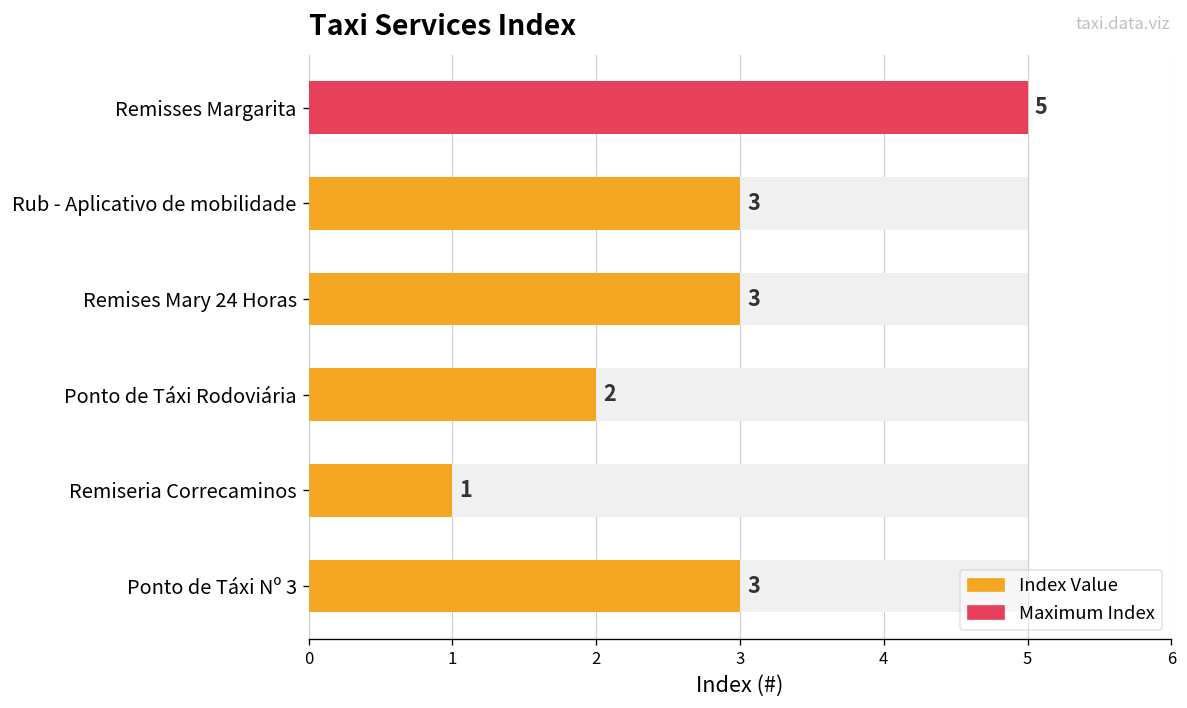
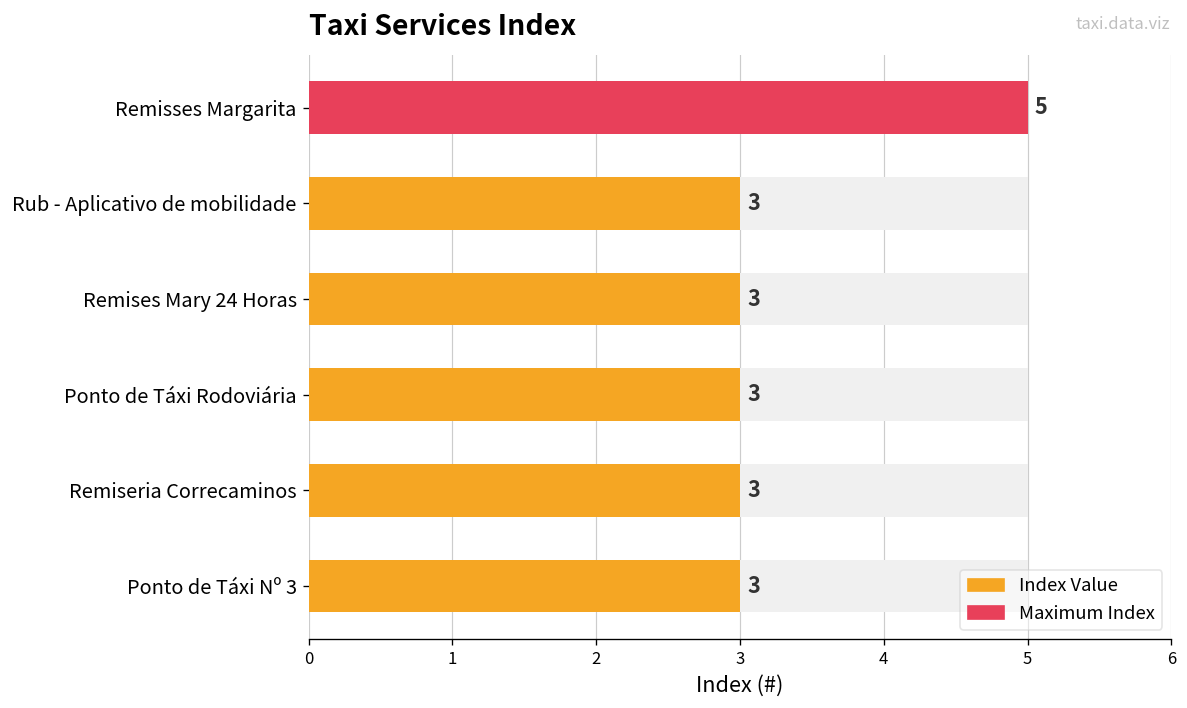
Index Value, Ponto de Táxi Rodoviária: 2 -> 3
Index Value, Remiseria Correcaminos: 1 -> 3
